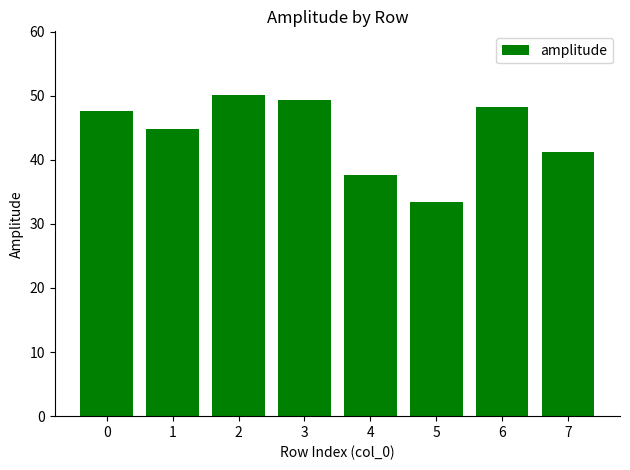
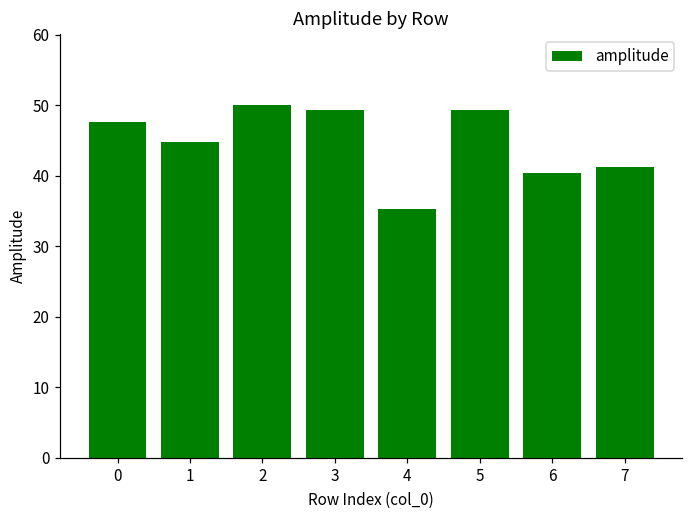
4: 38 -> 35
5: 33 -> 49
6: 48 -> 40
